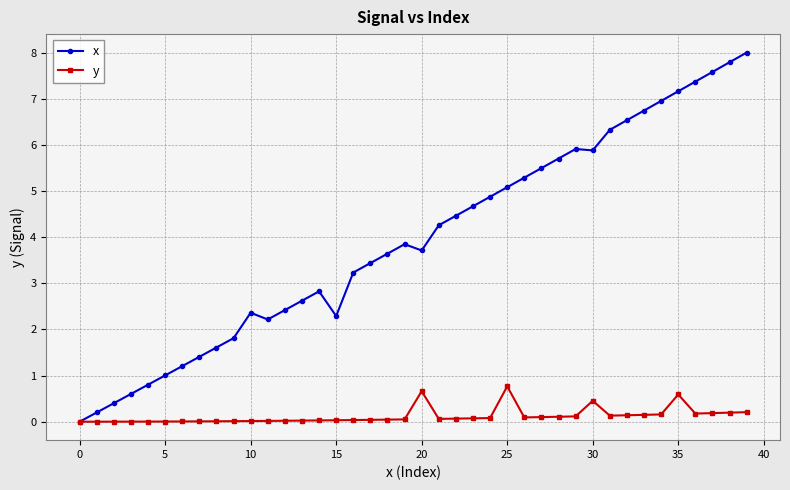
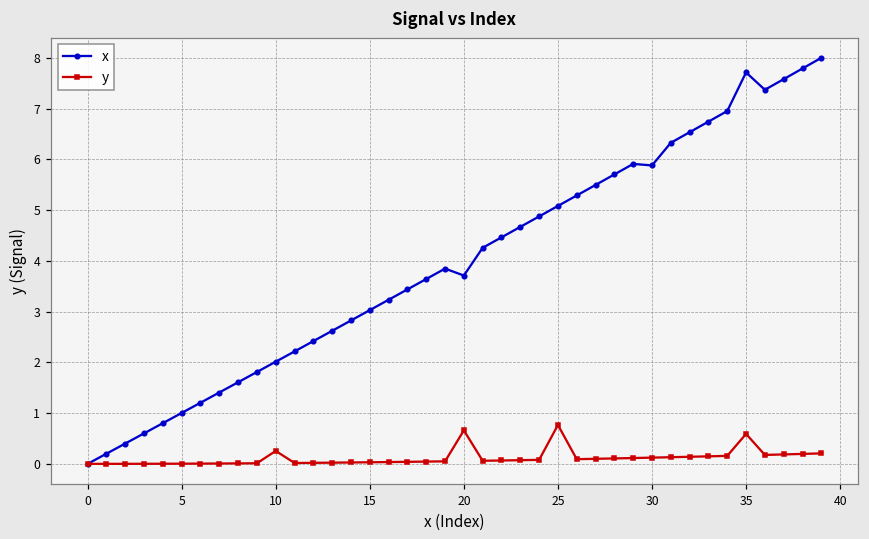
x, 10: 2.4 -> 2.0
y, 10: 0.0 -> 0.3
x, 15: 2.3 -> 3.0
y, 30: 0.5 -> 0.1
x, 35: 7.2 -> 7.7
